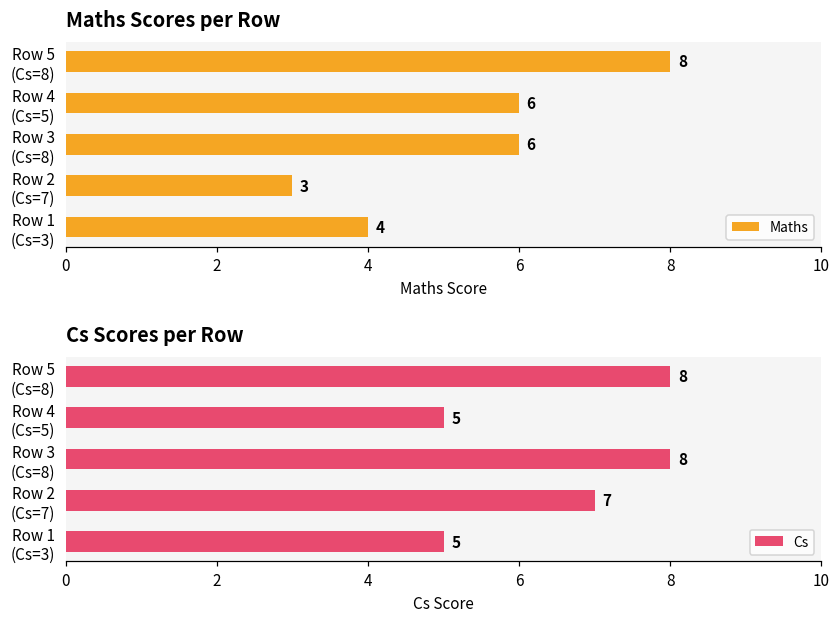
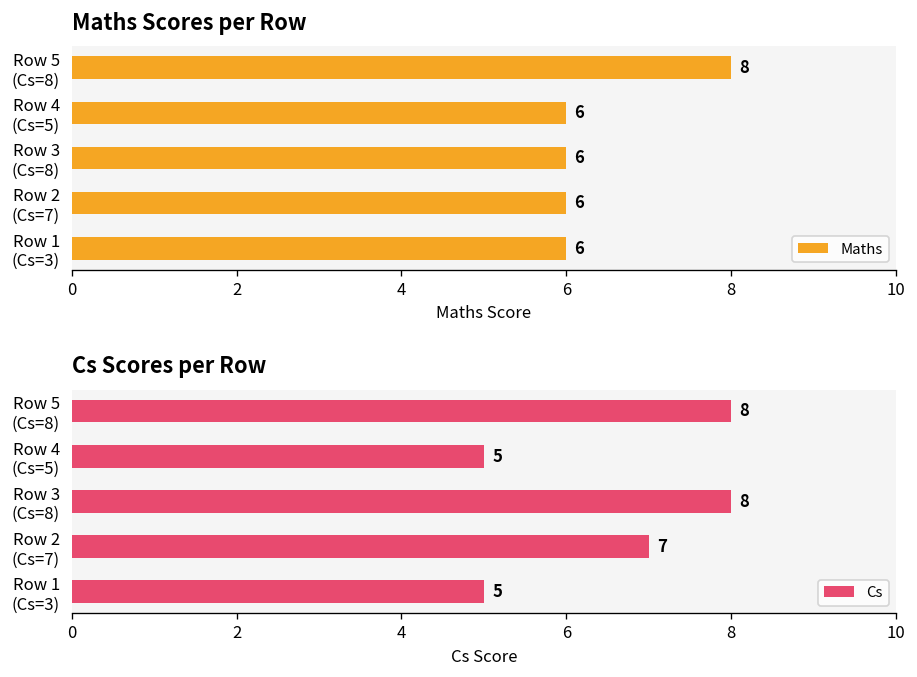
Maths Scores per Row, Row 2 (Cs=7): 3 -> 6
Maths Scores per Row, Row 1 (Cs=3): 4 -> 6
